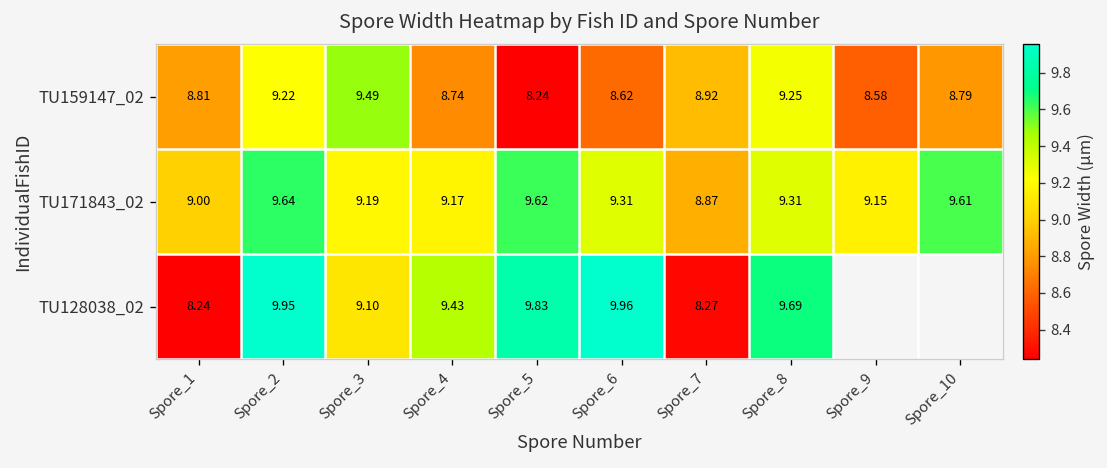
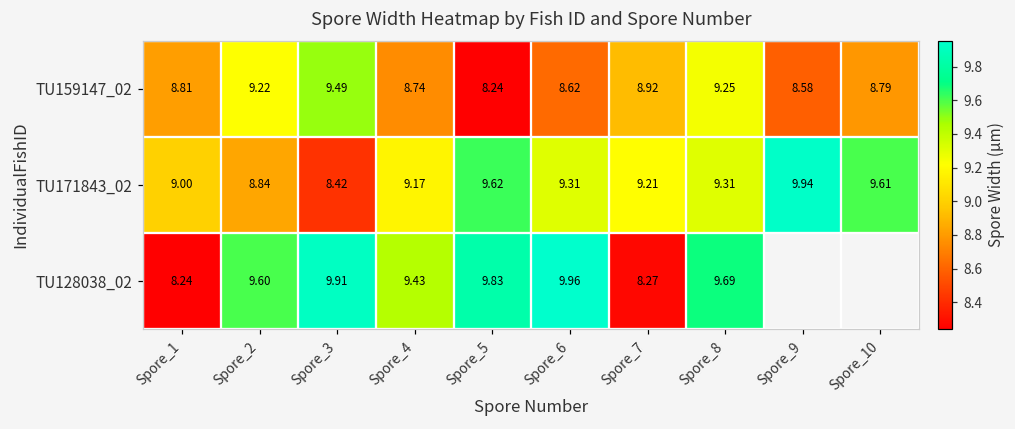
TU171843_02, Spore_2: 9.64 -> 8.84
TU171843_02, Spore_3: 9.19 -> 8.42
TU171843_02, Spore_7: 8.87 -> 9.21
TU171843_02, Spore_9: 9.15 -> 9.94
TU128038_02, Spore_2: 9.95 -> 9.60
TU128038_02, Spore_3: 9.10 -> 9.91
